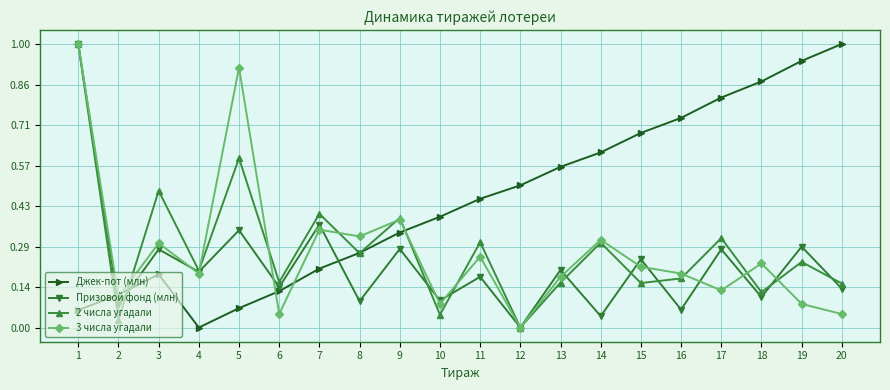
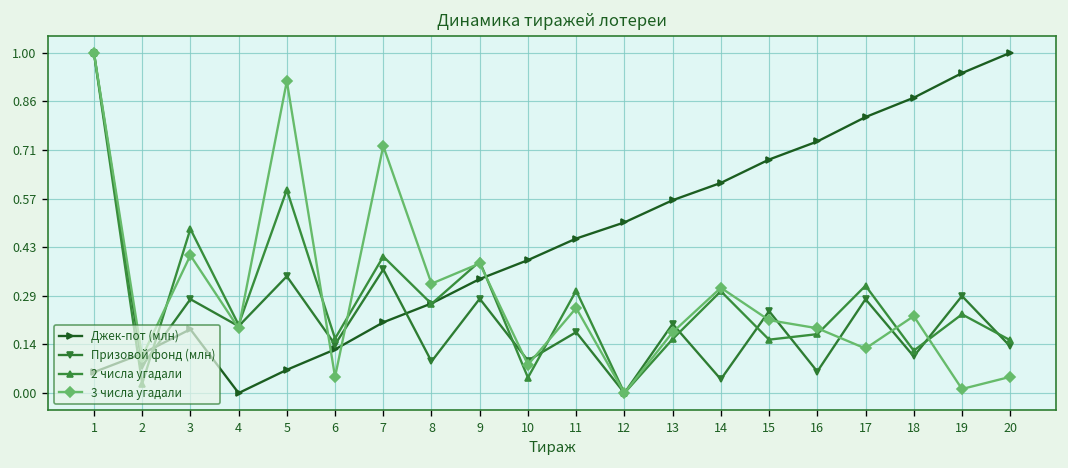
3 числа угадали, 3: 0.30 -> 0.40
3 числа угадали, 7: 0.35 -> 0.73
3 числа угадали, 19: 0.08 -> 0.01
